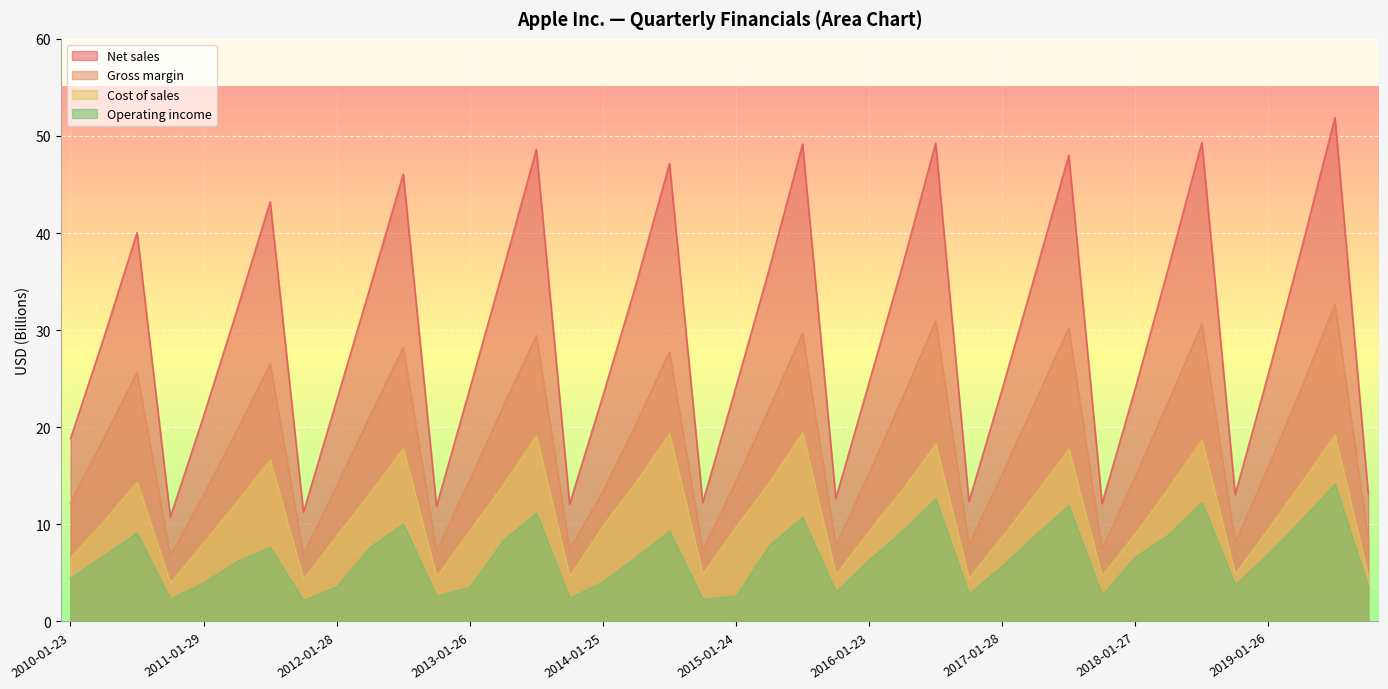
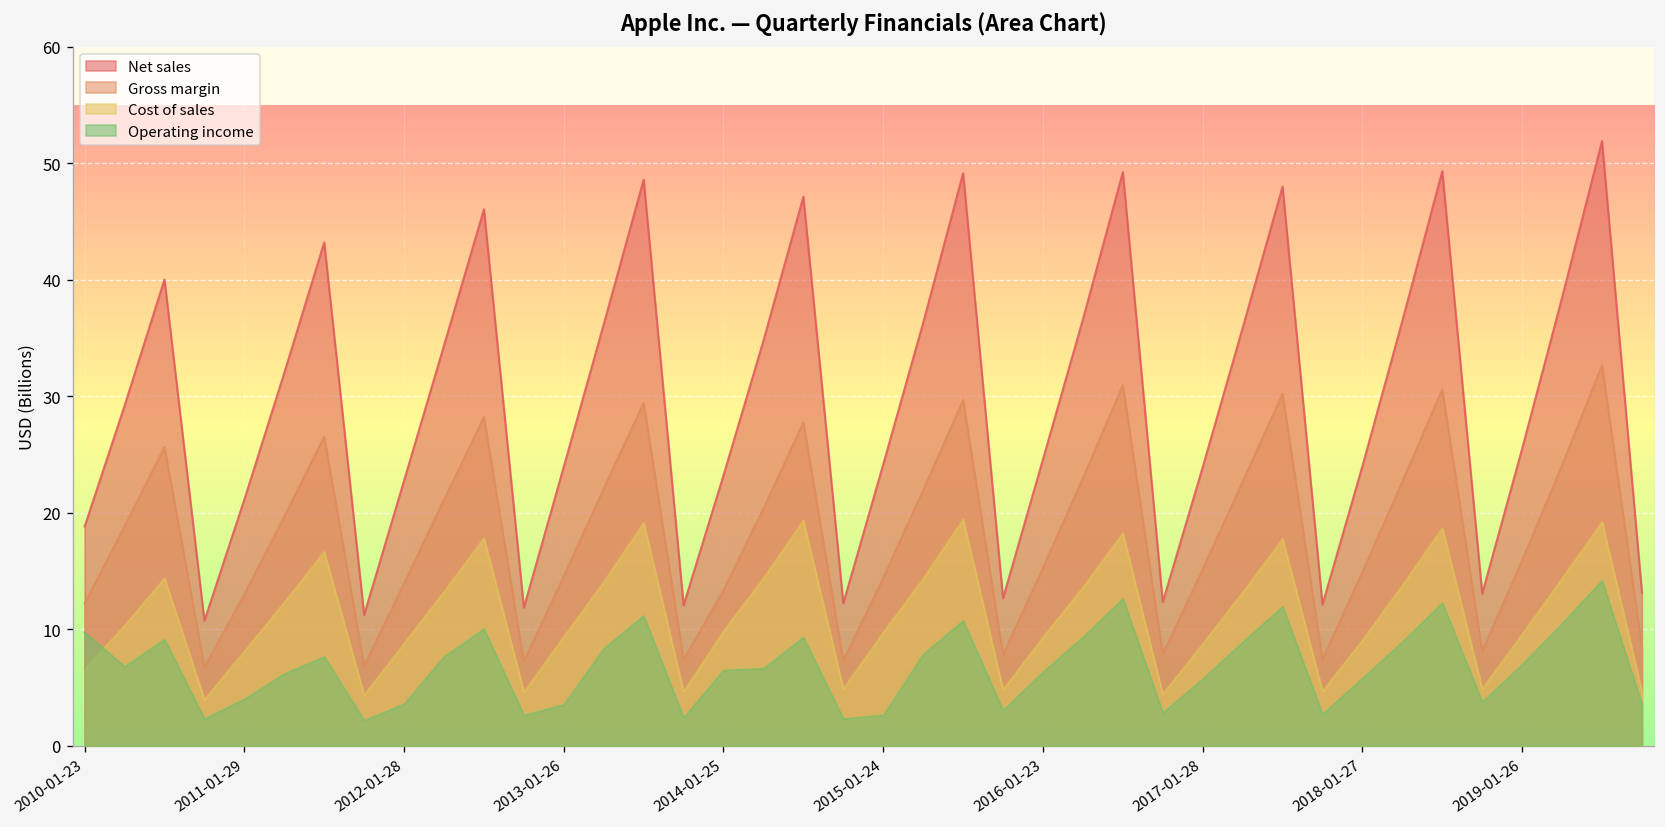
Operating income, 2010-01-23: 4 -> 10
Operating income, 2014-01-25: 4 -> 7
Operating income, 2018-01-27: 7 -> 6
